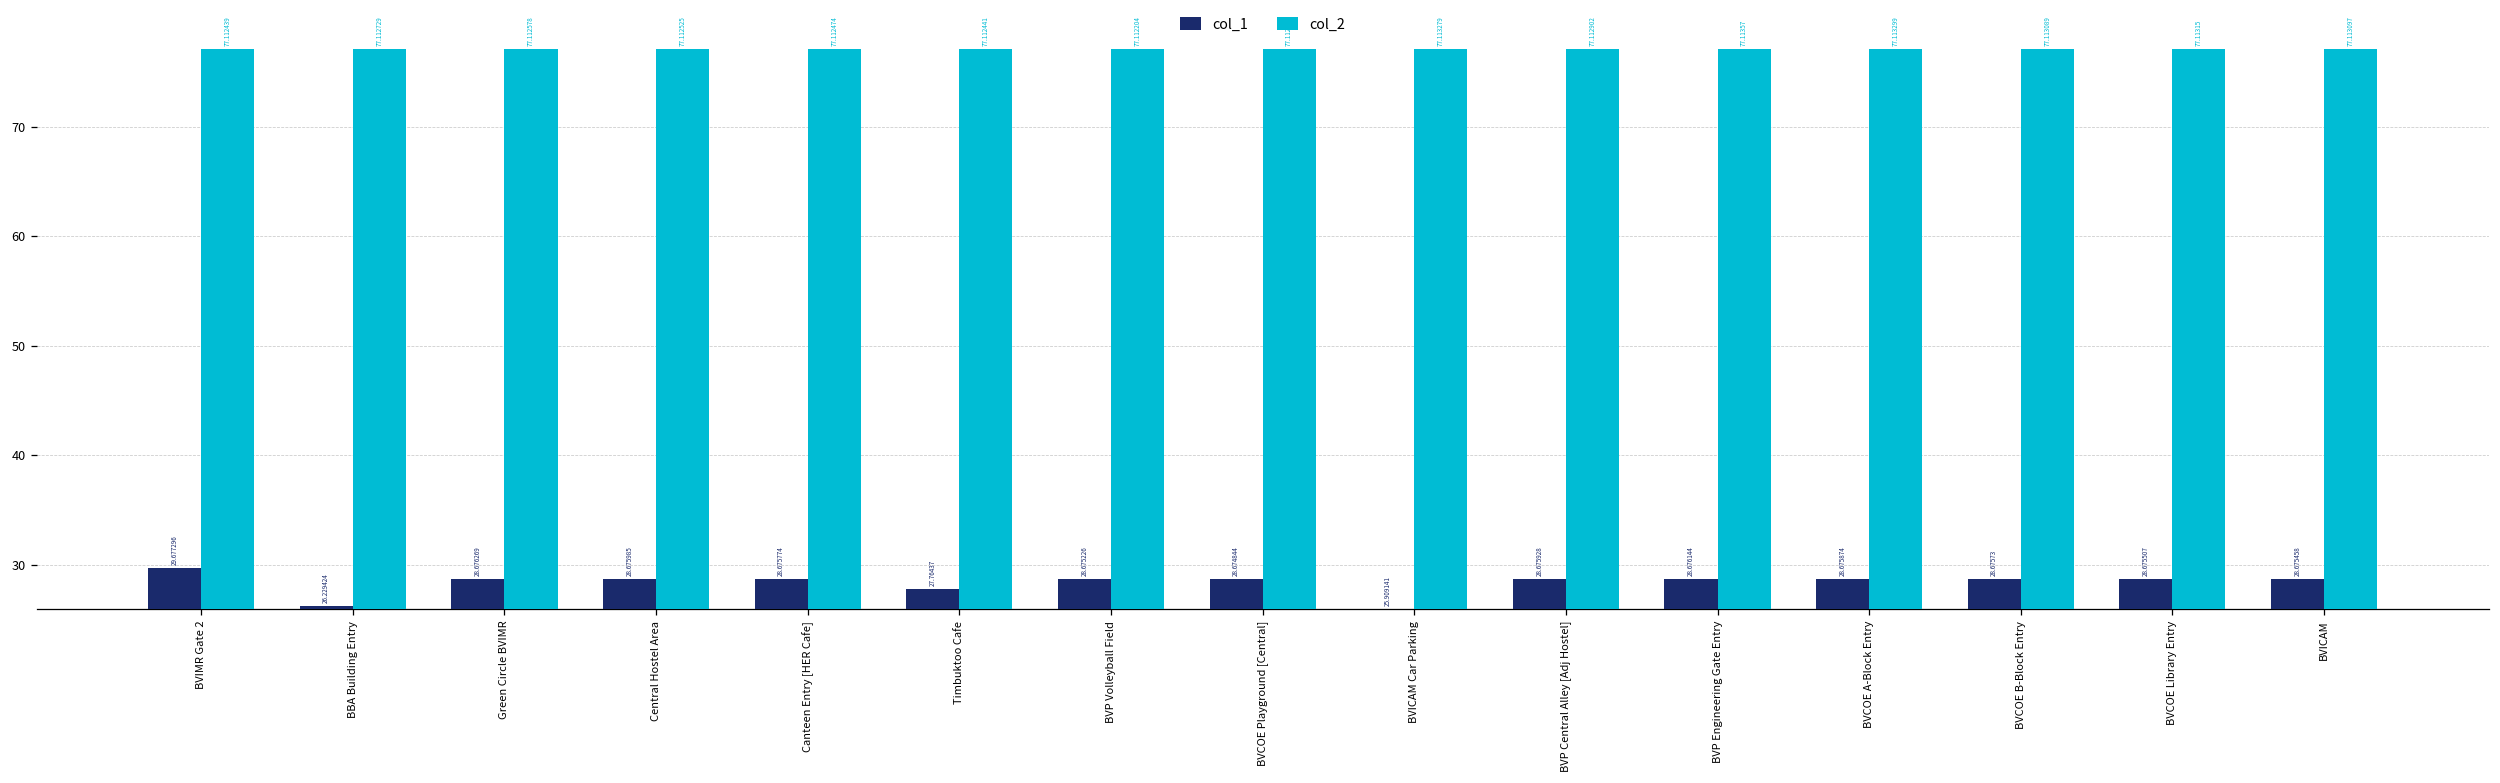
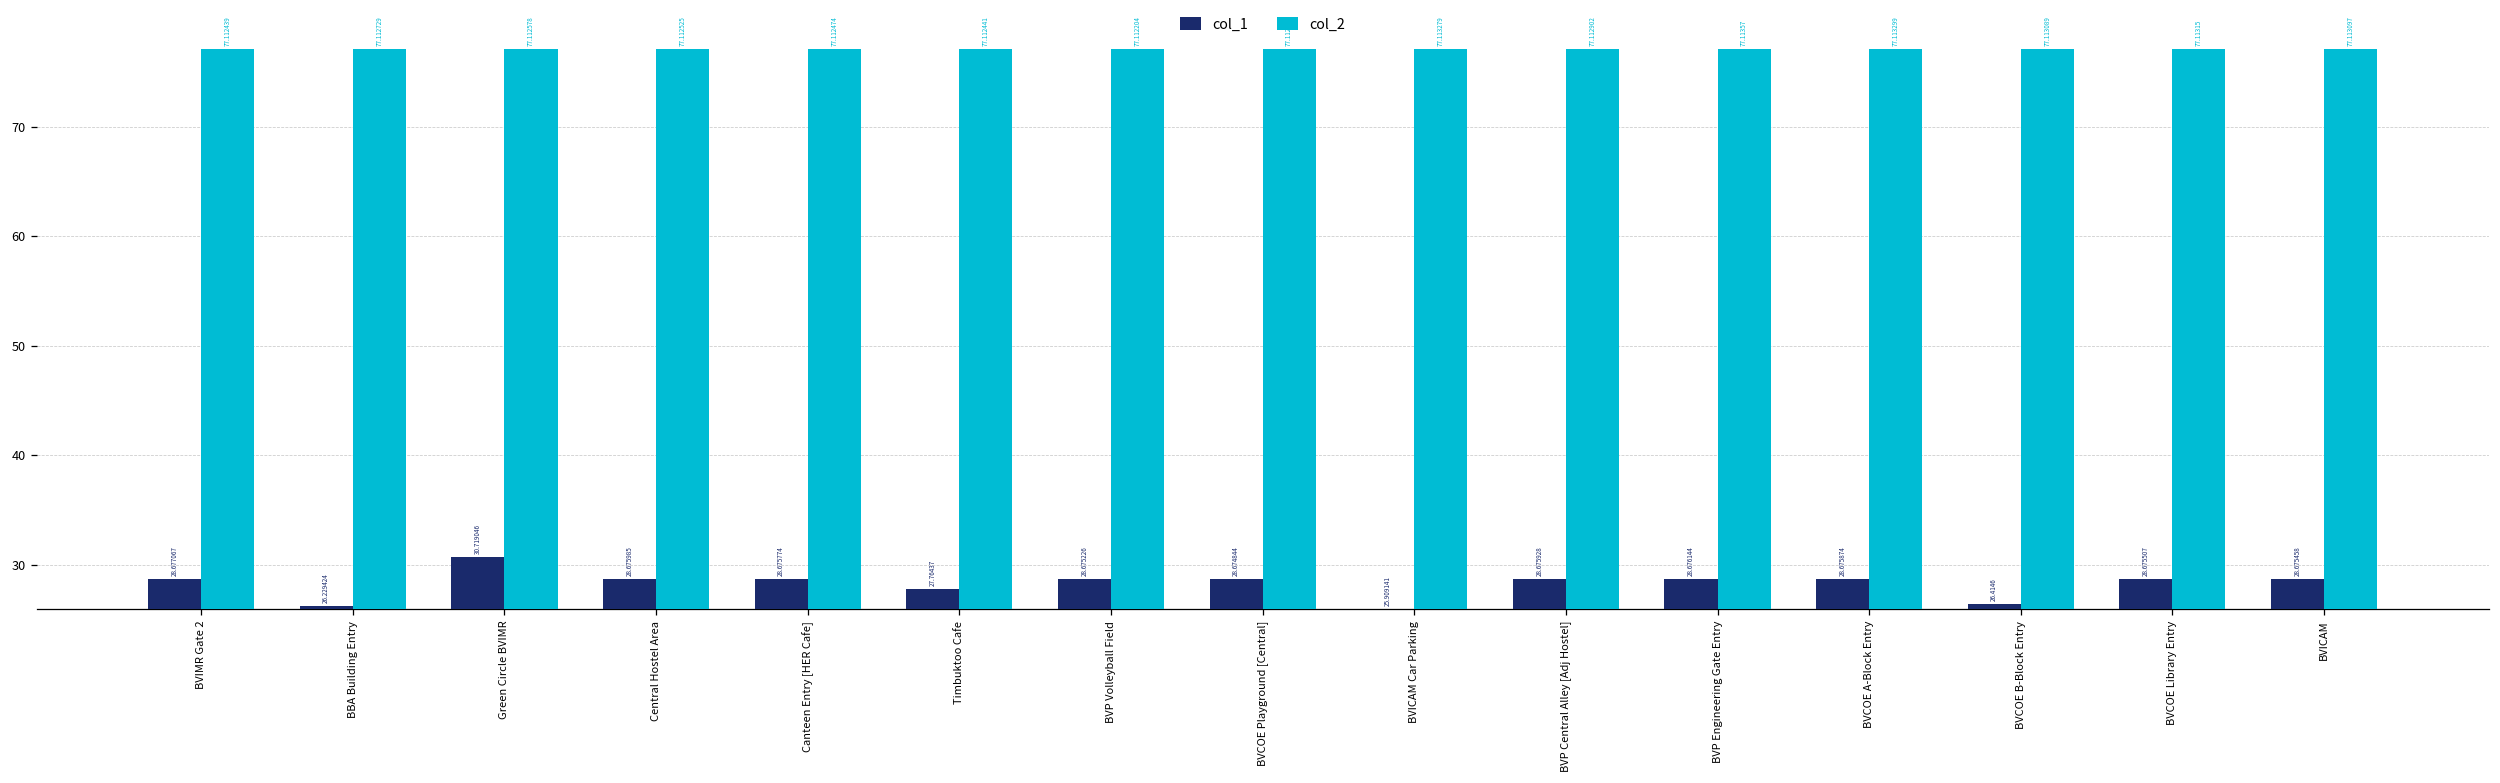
col_1, BVIMR Gate 2: 29.677296 -> 28.677067
col_1, Green Circle BVIMR: 28.676269 -> 30.719046
col_1, BVCOE B-Block Entry: 28.67573 -> 26.4146
